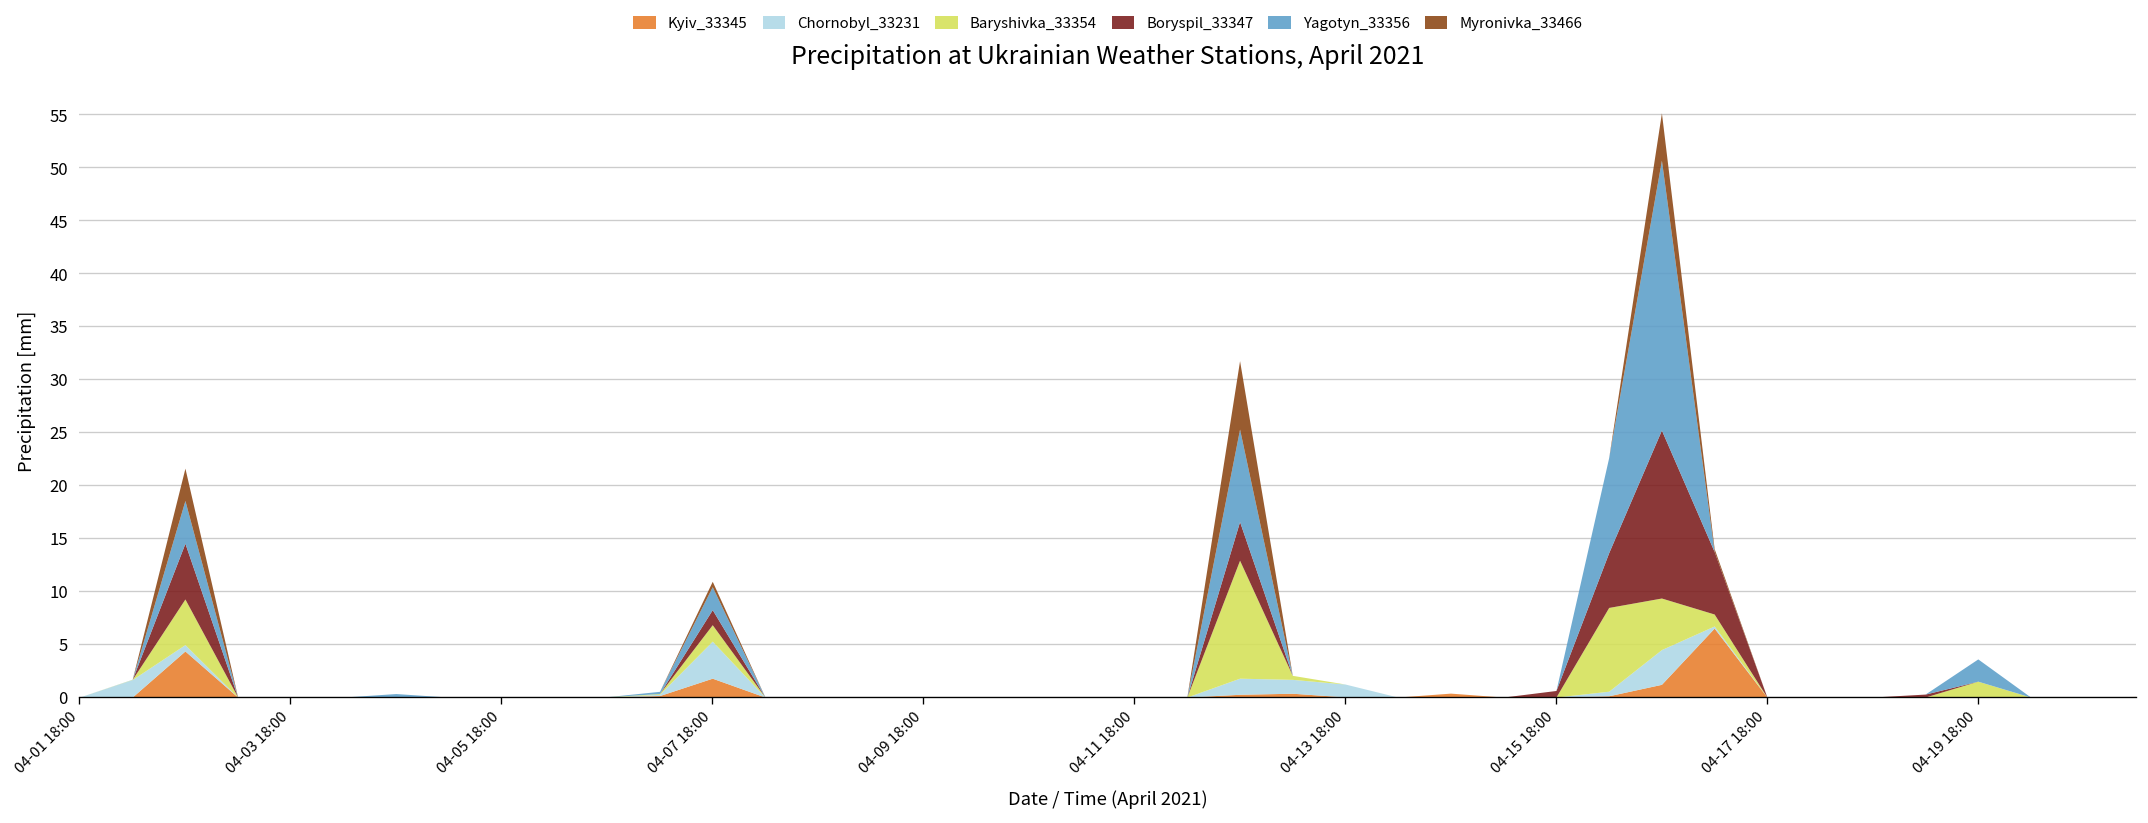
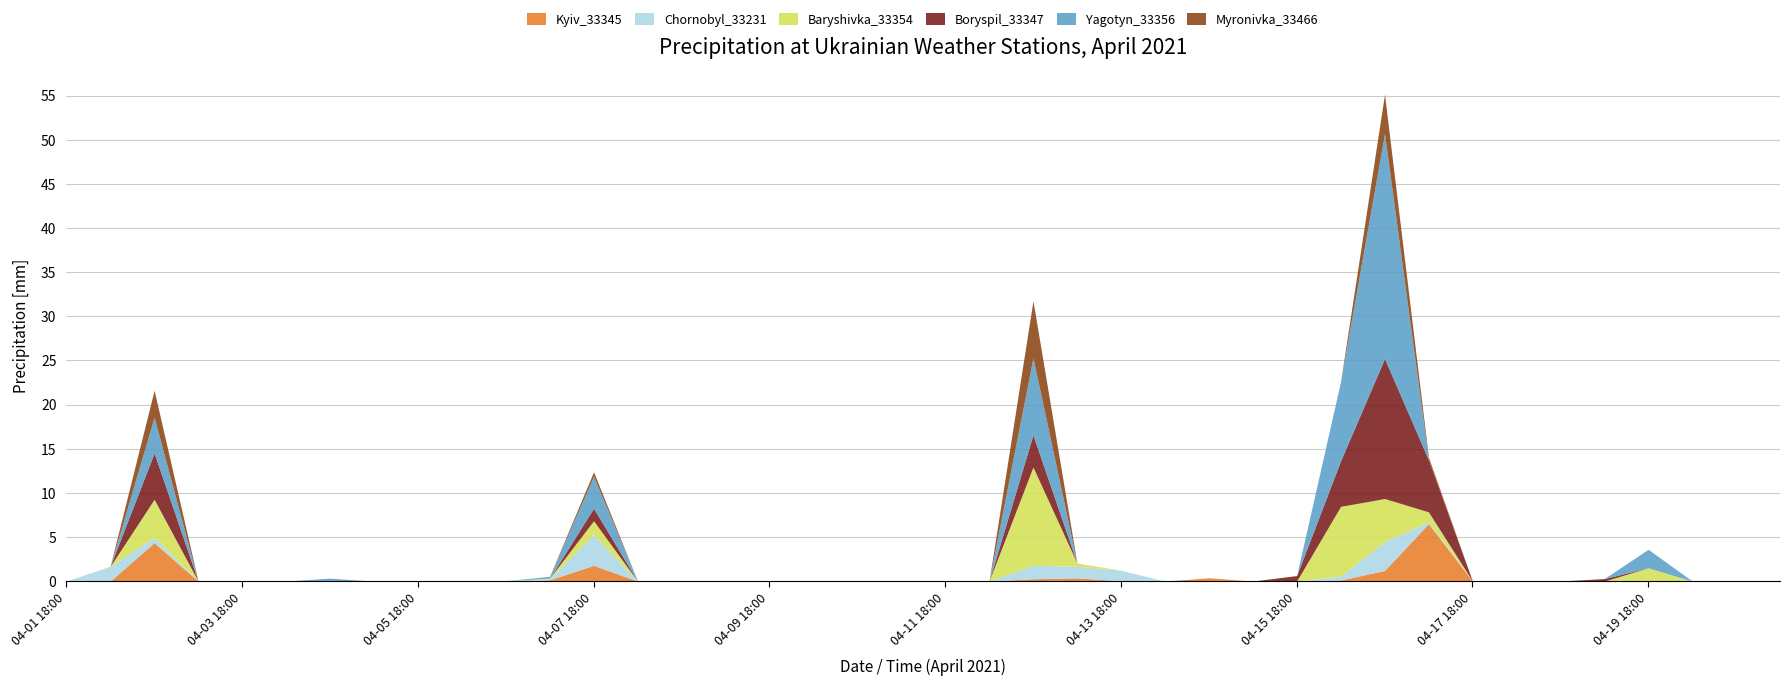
Yagotyn_33356, 04-07 18:00: 2 -> 4
